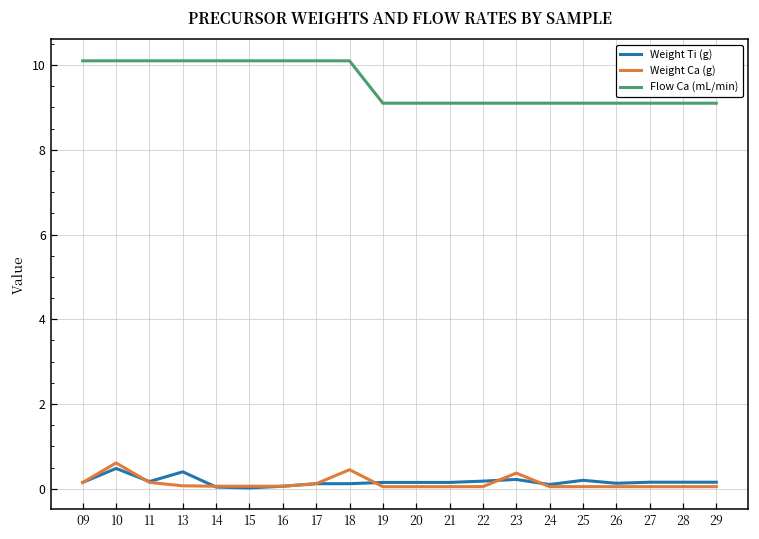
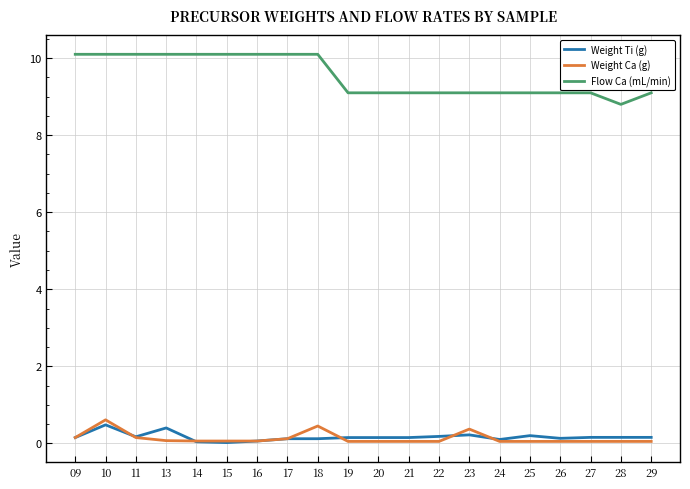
Flow Ca (mL/min), 28: 9.1 -> 8.8
